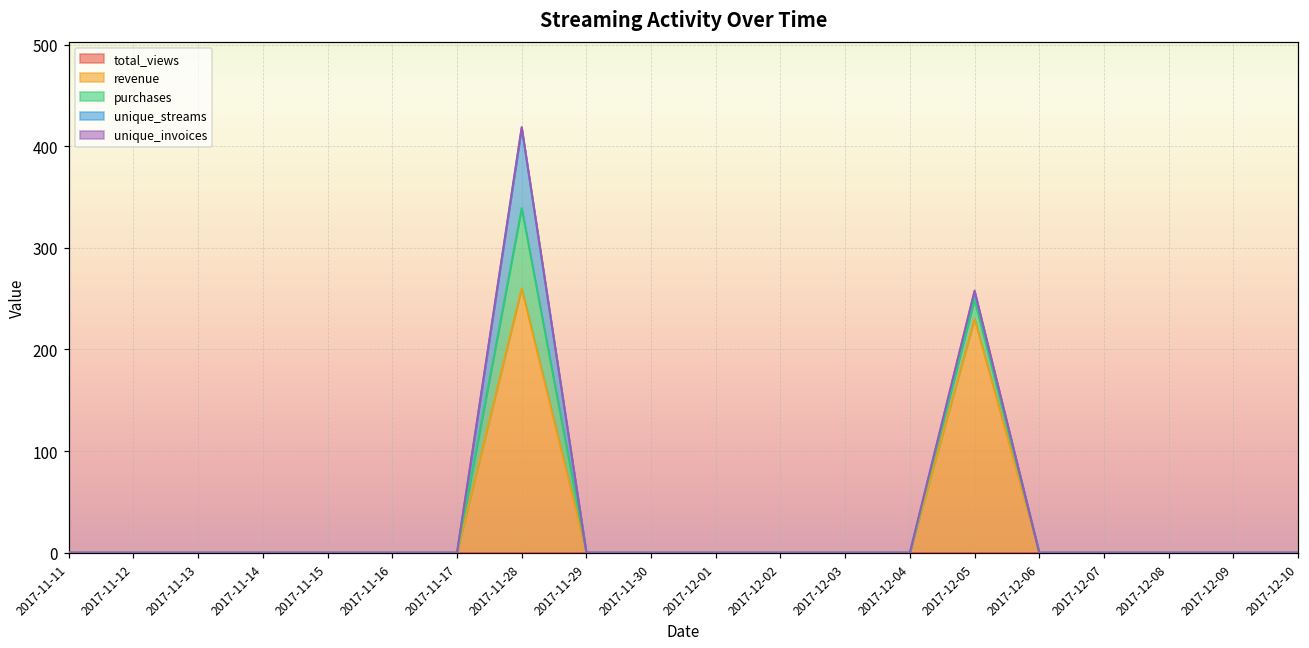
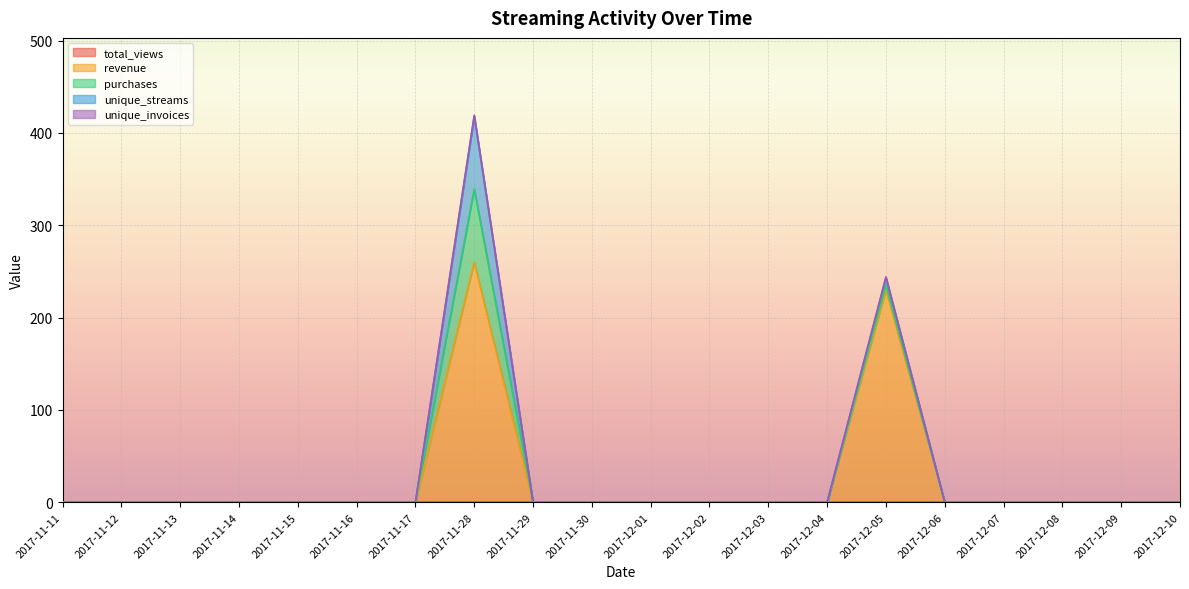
purchases, 2017-12-05: 20 -> 10
